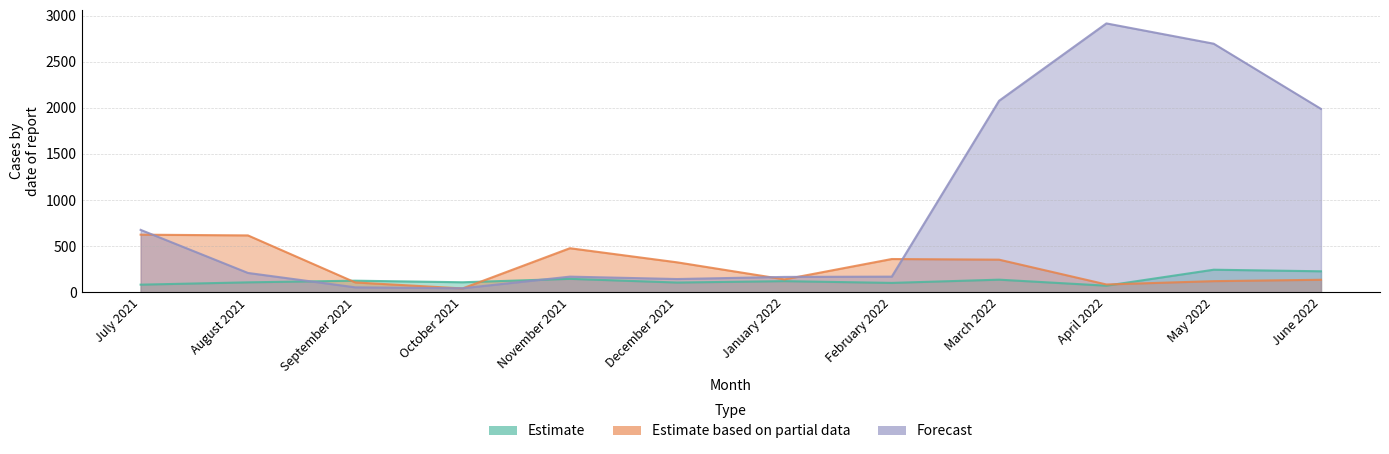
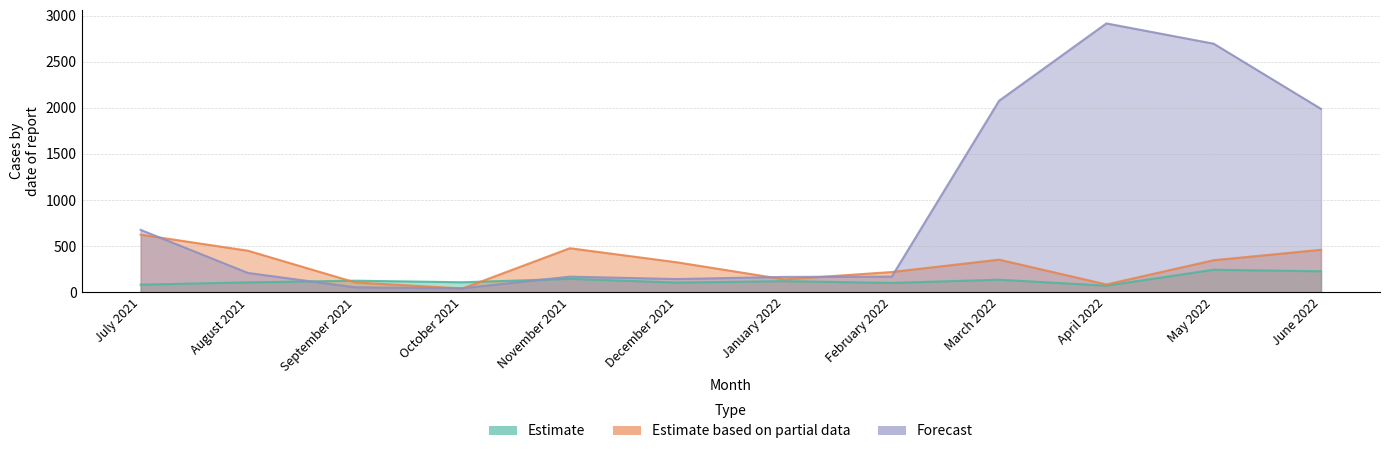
Estimate based on partial data, August 2021: 600 -> 500
Estimate based on partial data, February 2022: 400 -> 200
Estimate based on partial data, May 2022: 100 -> 300
Estimate based on partial data, June 2022: 100 -> 500
